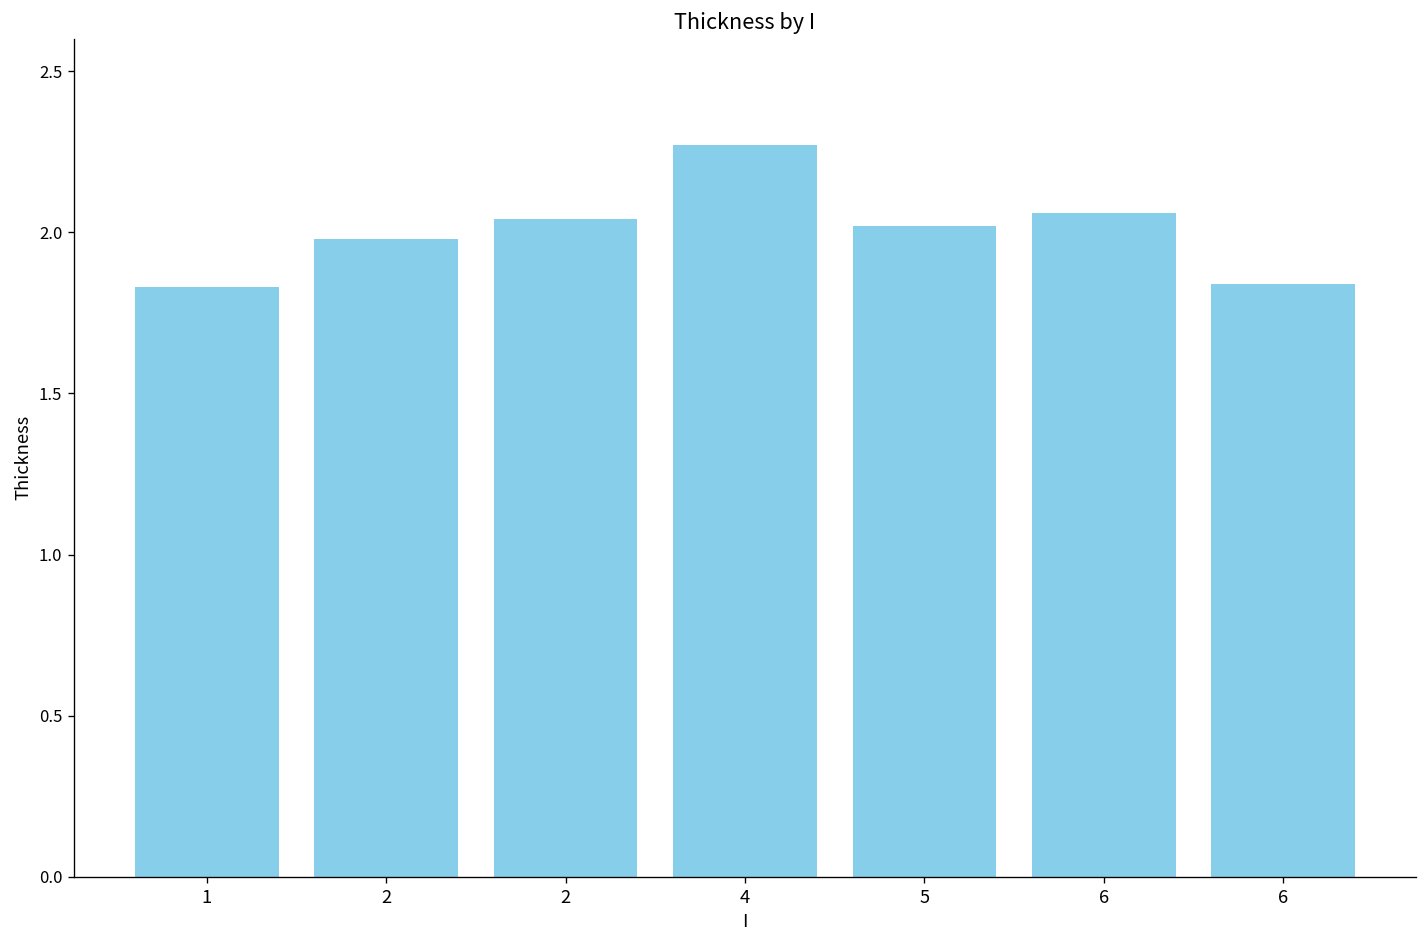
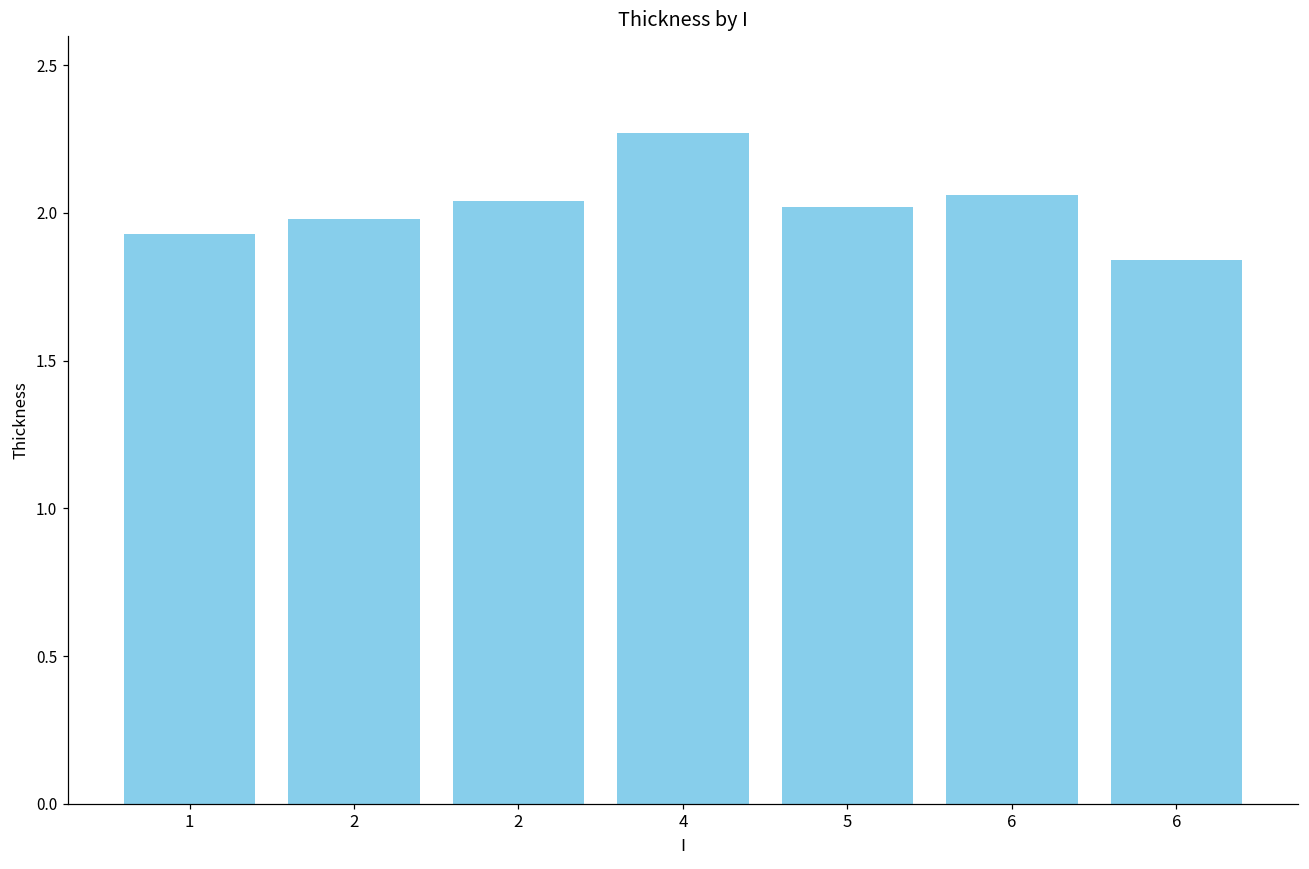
1: 1.83 -> 1.93
